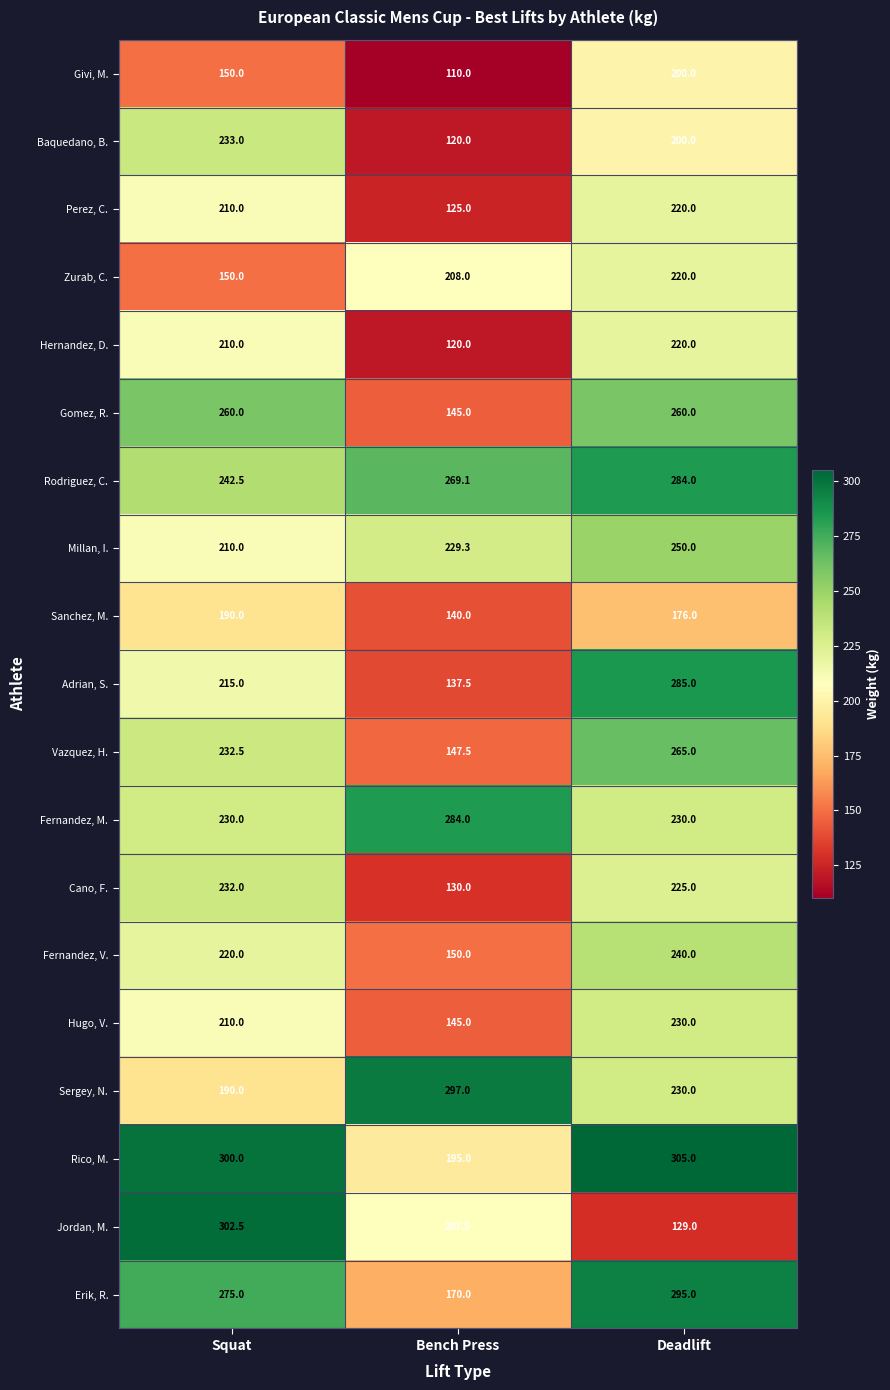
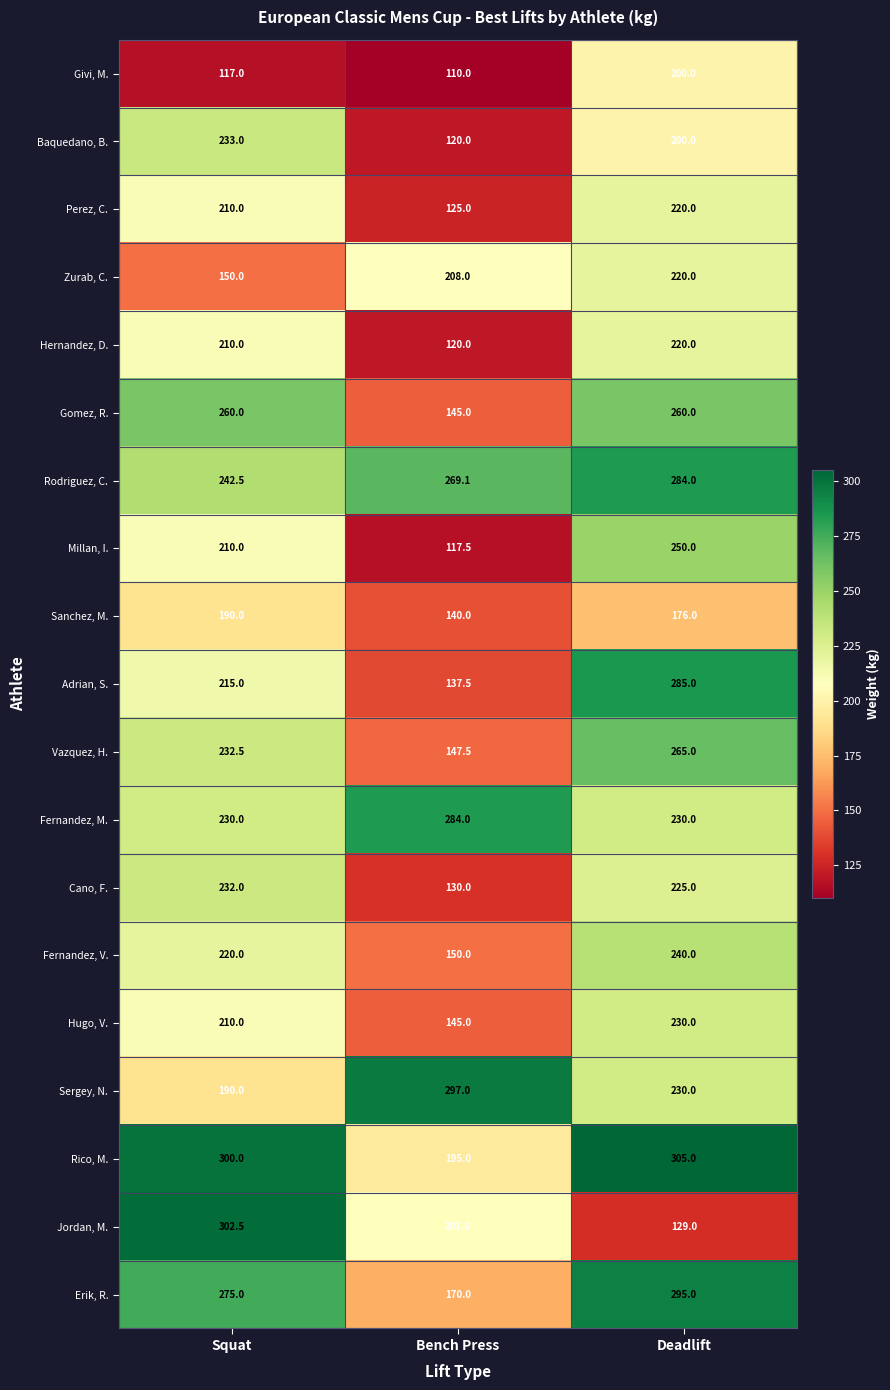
Givi, M., Squat: 150.0 -> 117.0
Millan, I., Bench Press: 229.3 -> 117.5
